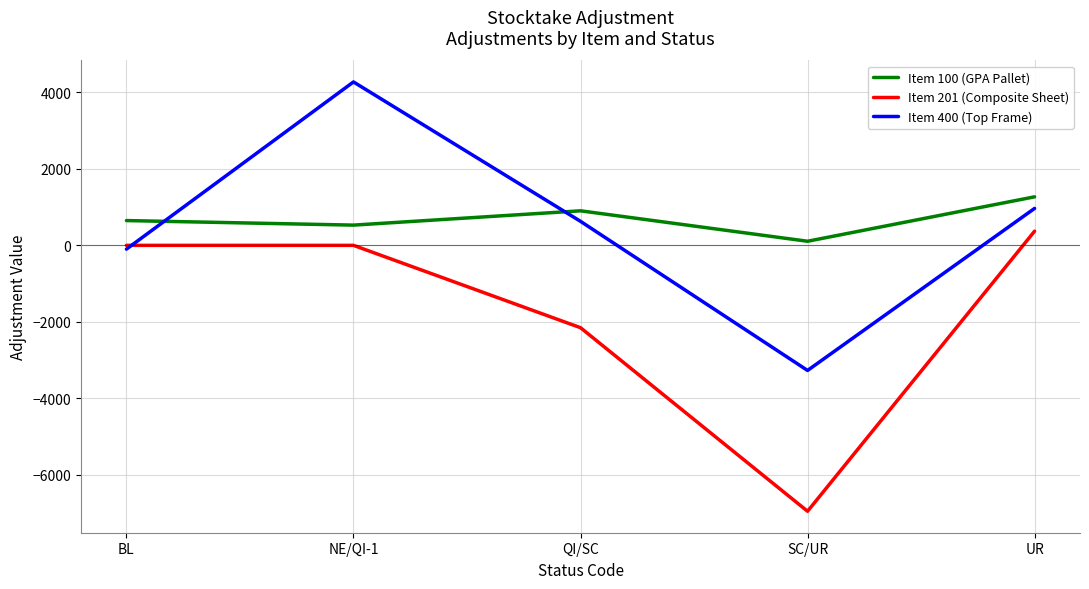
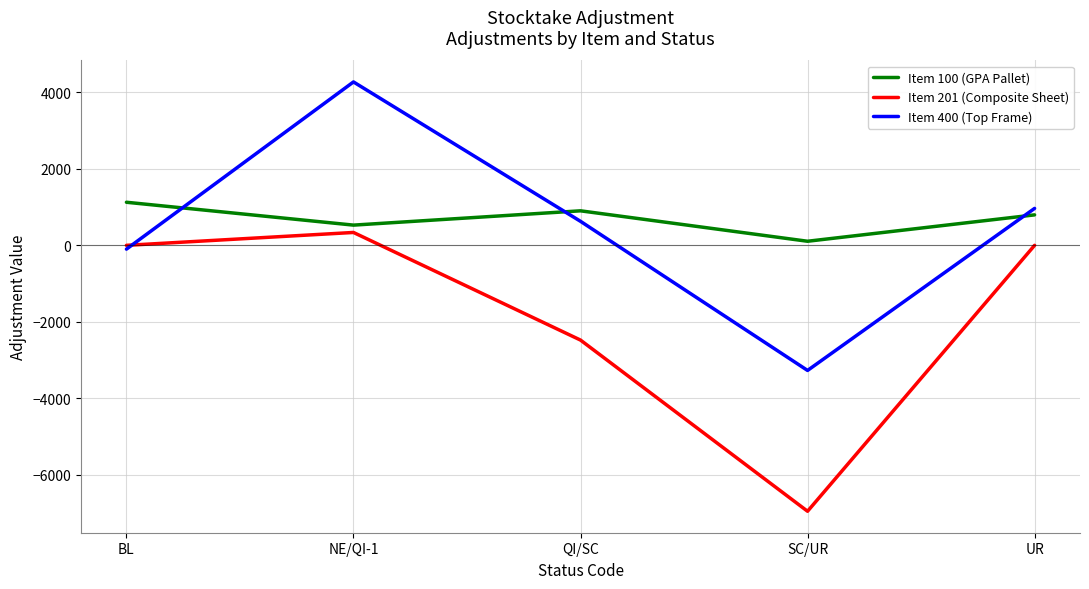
Item 100 (GPA Pallet), BL: 600 -> 1100
Item 201 (Composite Sheet), NE/QI-1: 0 -> 300
Item 201 (Composite Sheet), QI/SC: -2200 -> -2500
Item 100 (GPA Pallet), UR: 1300 -> 800
Item 201 (Composite Sheet), UR: 400 -> 0
